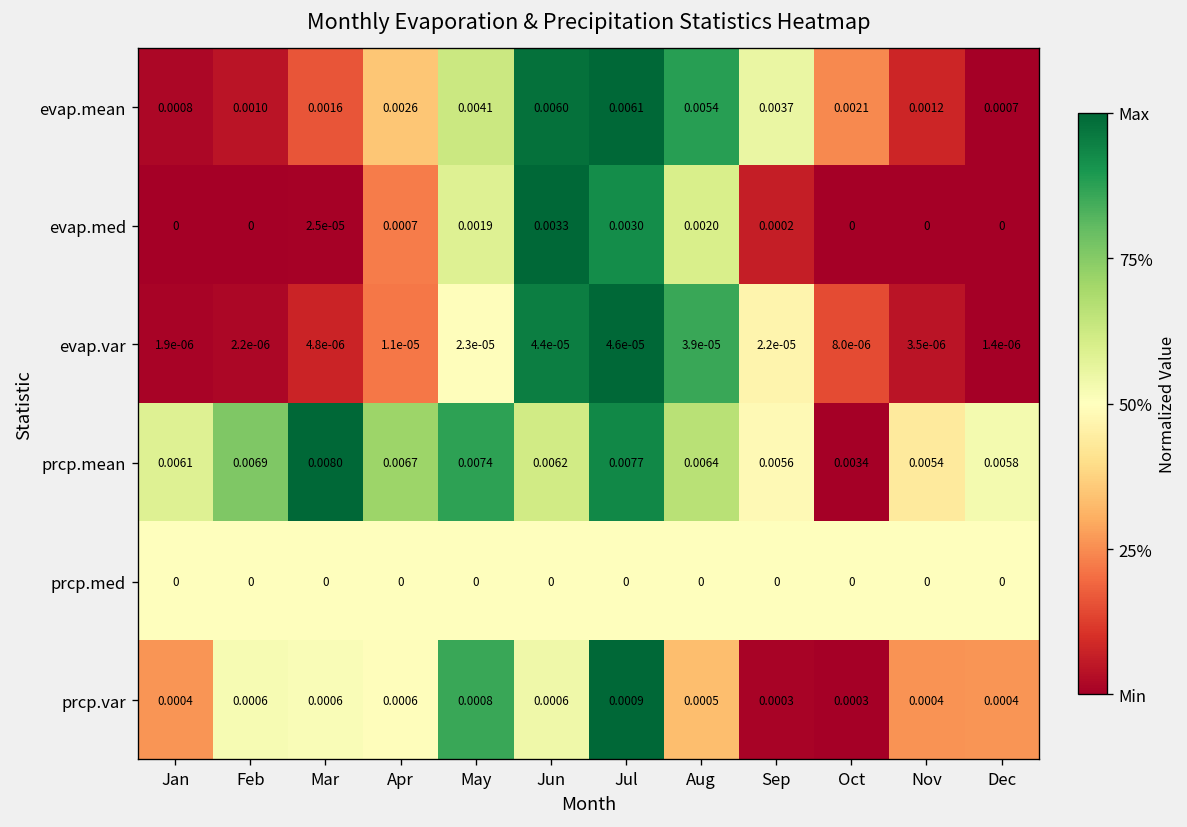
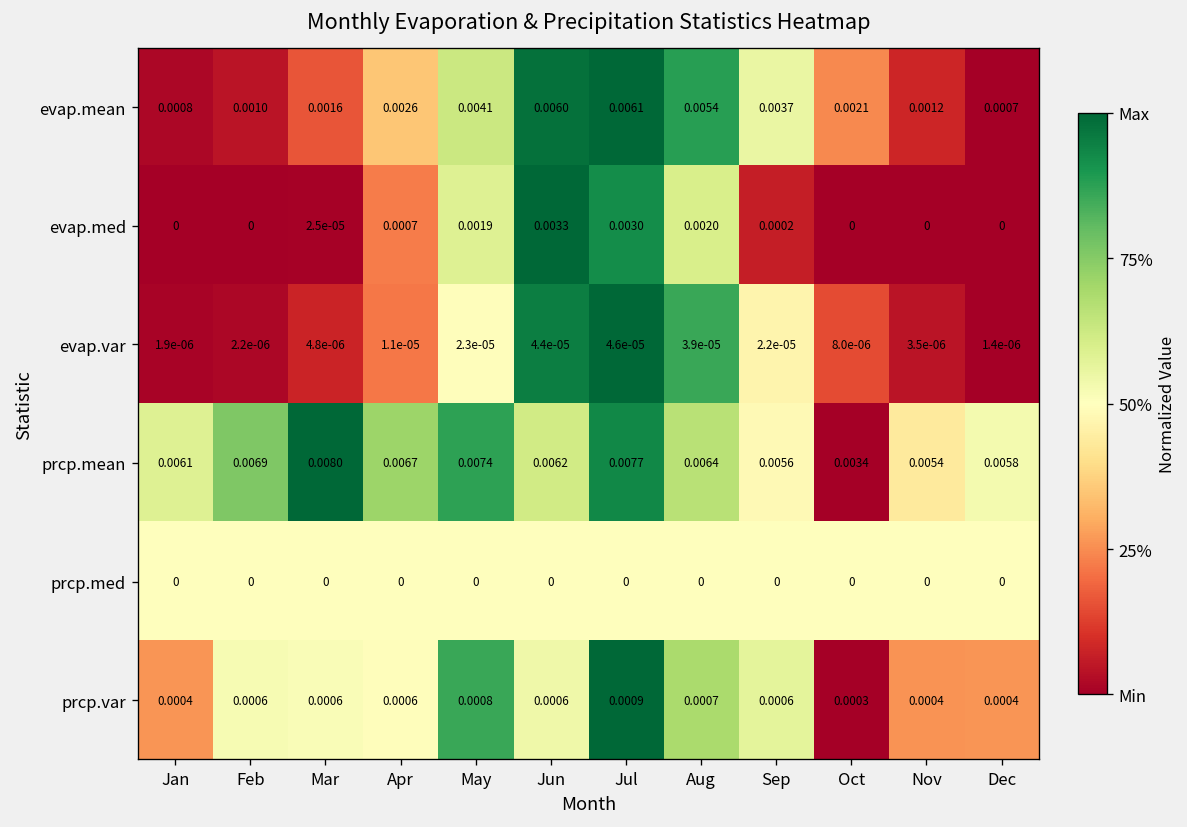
prcp.var, Aug: 0.0005 -> 0.0007
prcp.var, Sep: 0.0003 -> 0.0006
